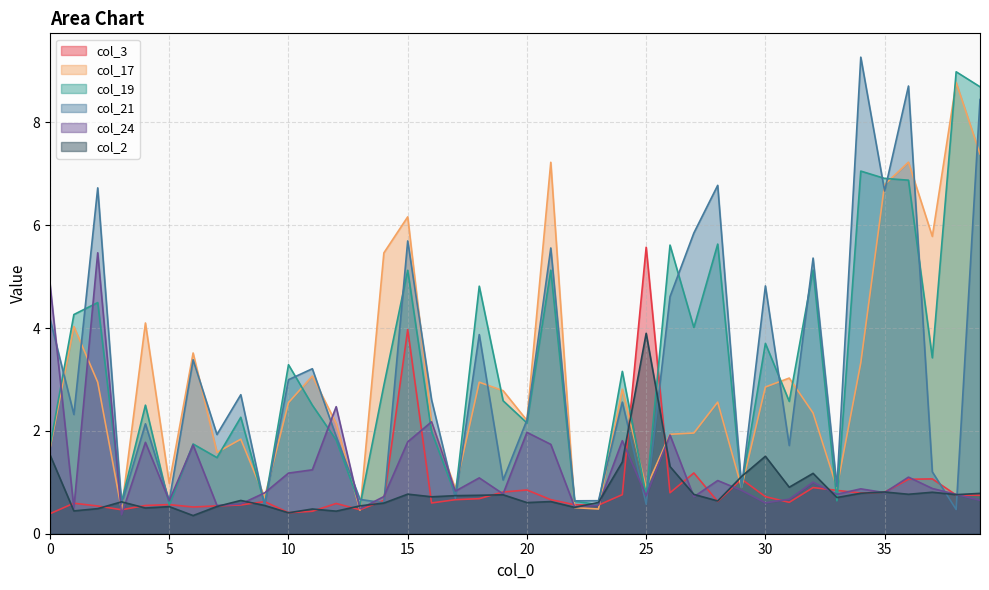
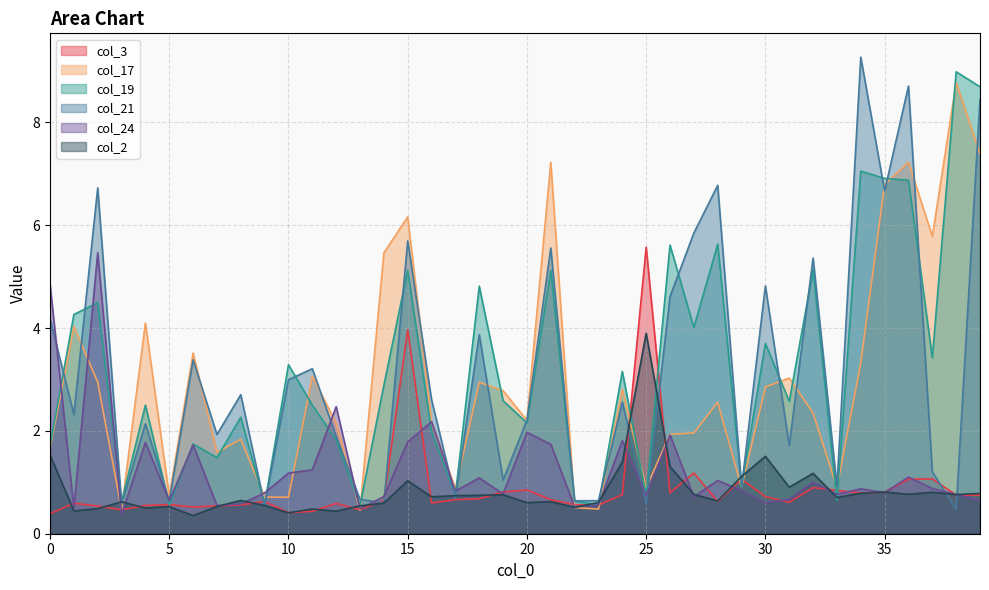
col_17, 5: 1.0 -> 0.7
col_17, 10: 2.5 -> 0.7
col_2, 15: 0.8 -> 1.0
